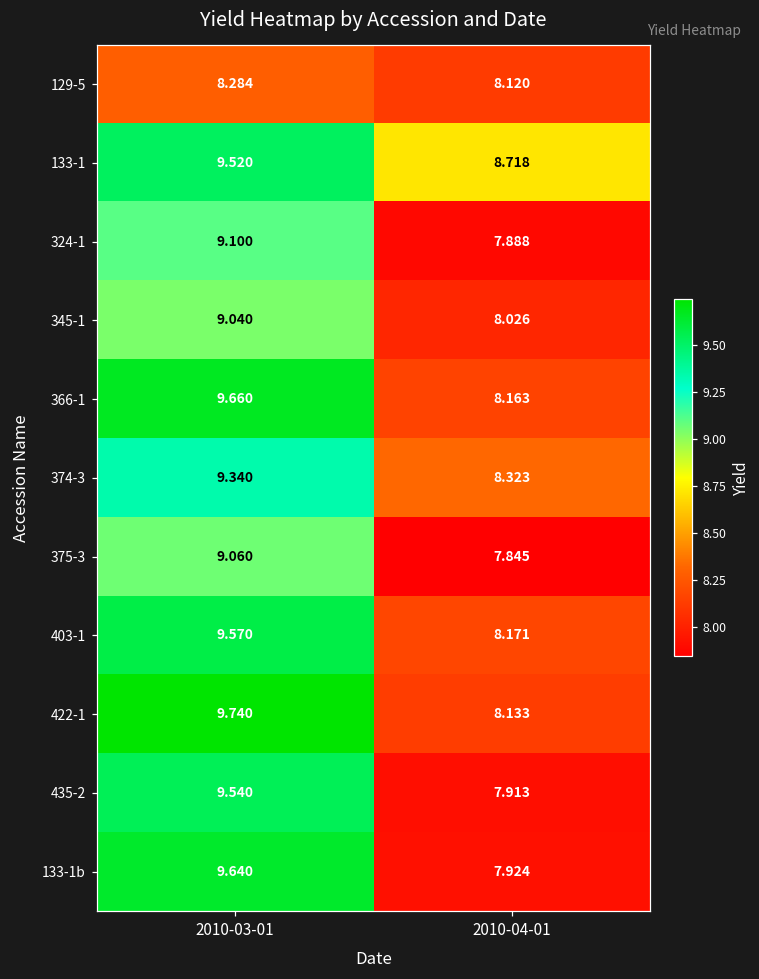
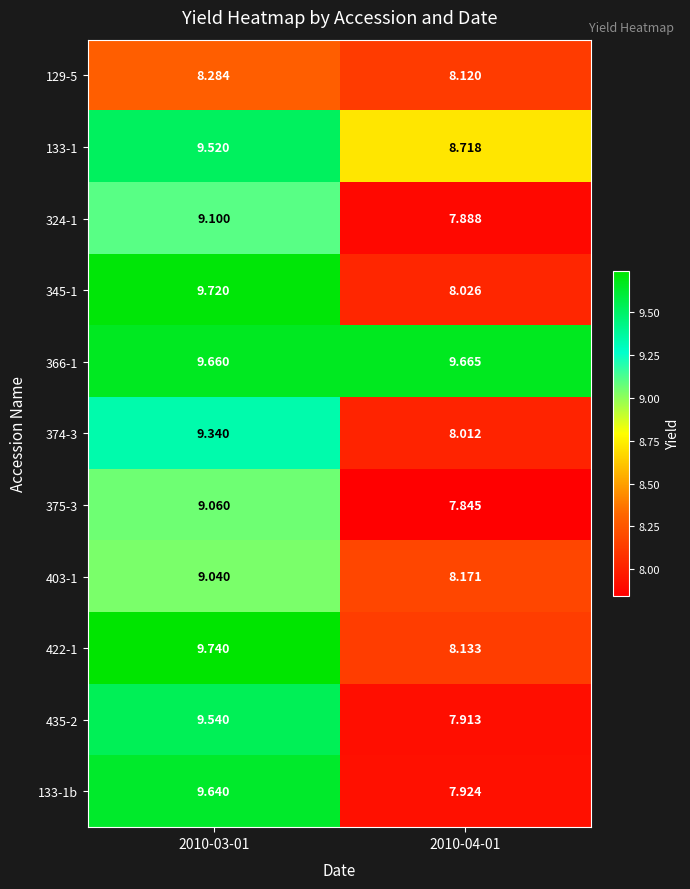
345-1, 2010-03-01: 9.040 -> 9.720
366-1, 2010-04-01: 8.163 -> 9.665
374-3, 2010-04-01: 8.323 -> 8.012
403-1, 2010-03-01: 9.570 -> 9.040
